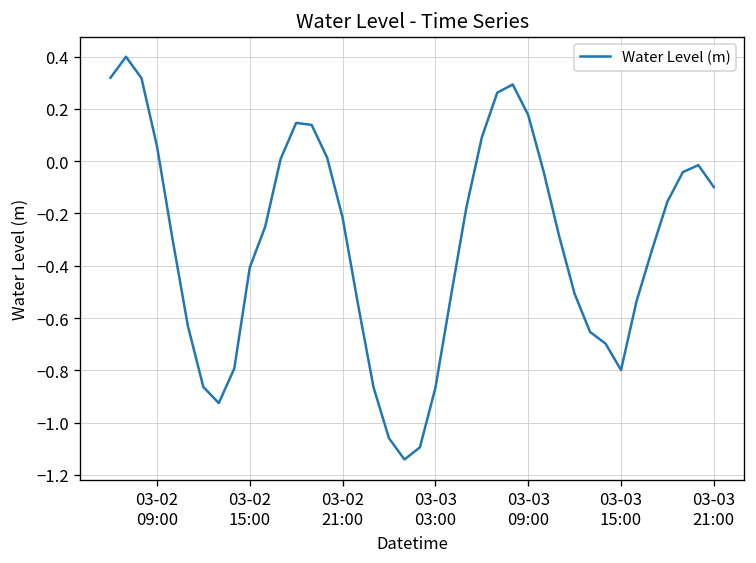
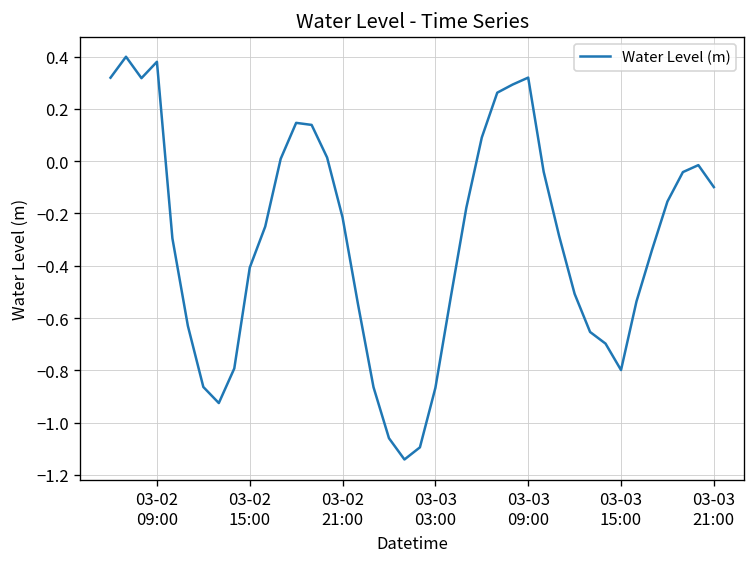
03-02 09:00: 0.06 -> 0.38
03-03 09:00: 0.18 -> 0.32
